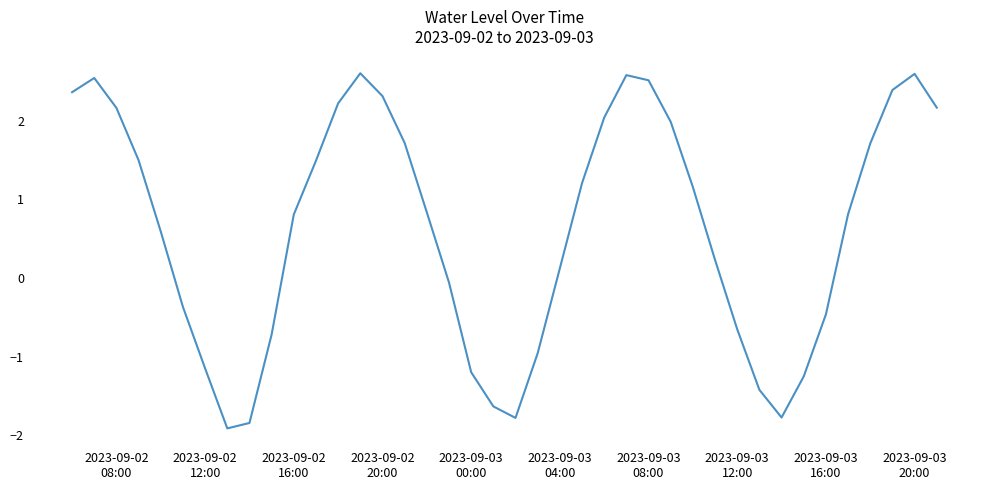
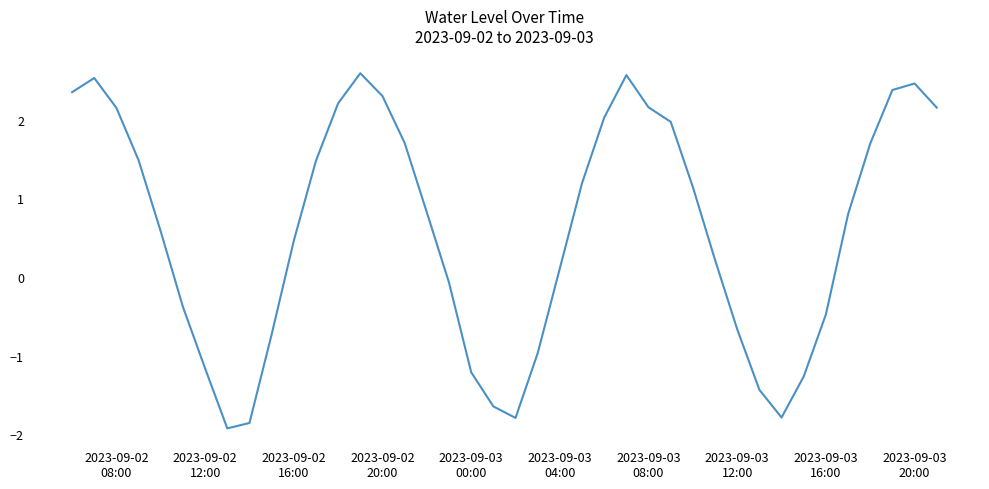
2023-09-02 16:00: 0.8 -> 0.5
2023-09-03 08:00: 2.5 -> 2.2
2023-09-03 20:00: 2.6 -> 2.5
